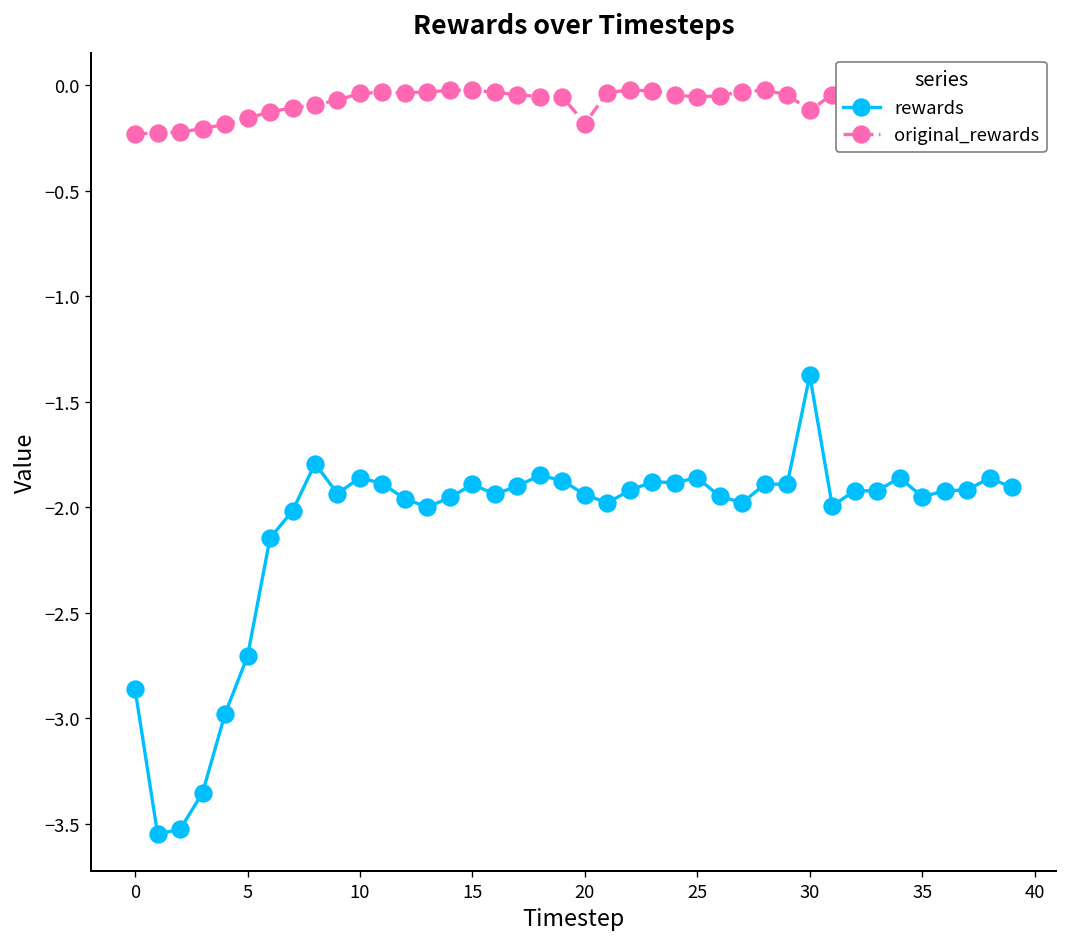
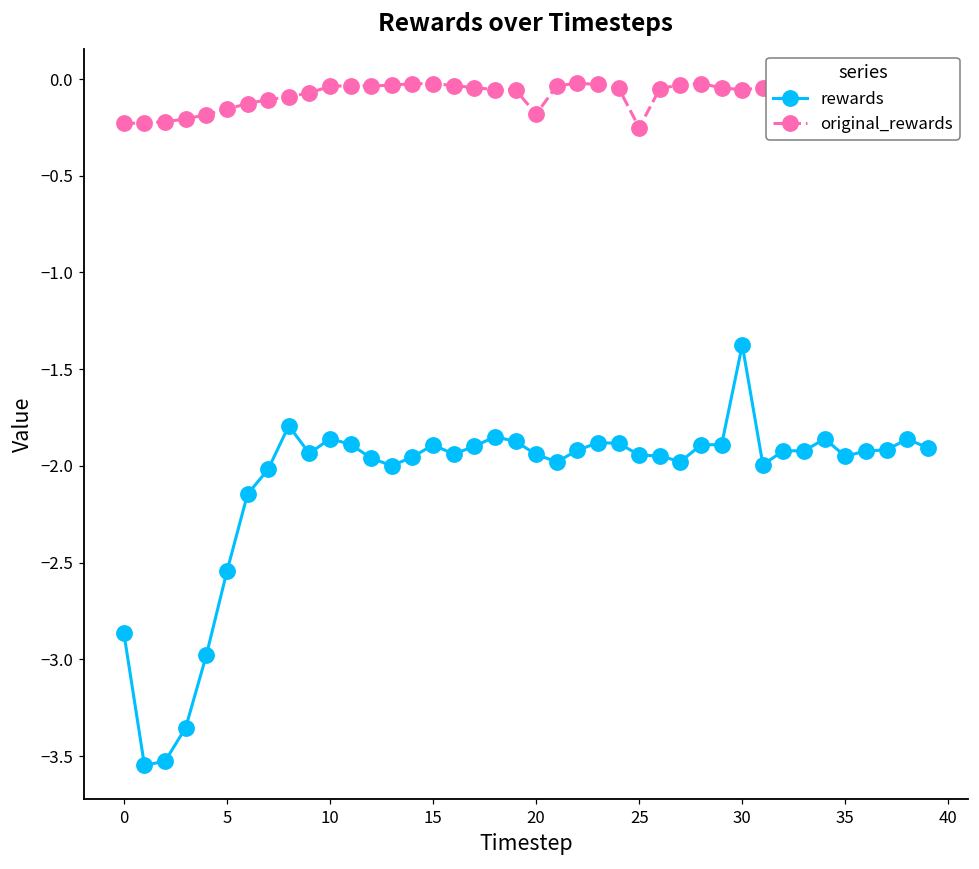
rewards, 5: -2.71 -> -2.55
rewards, 25: -1.86 -> -1.94
original_rewards, 25: -0.06 -> -0.25
original_rewards, 30: -0.12 -> -0.06
